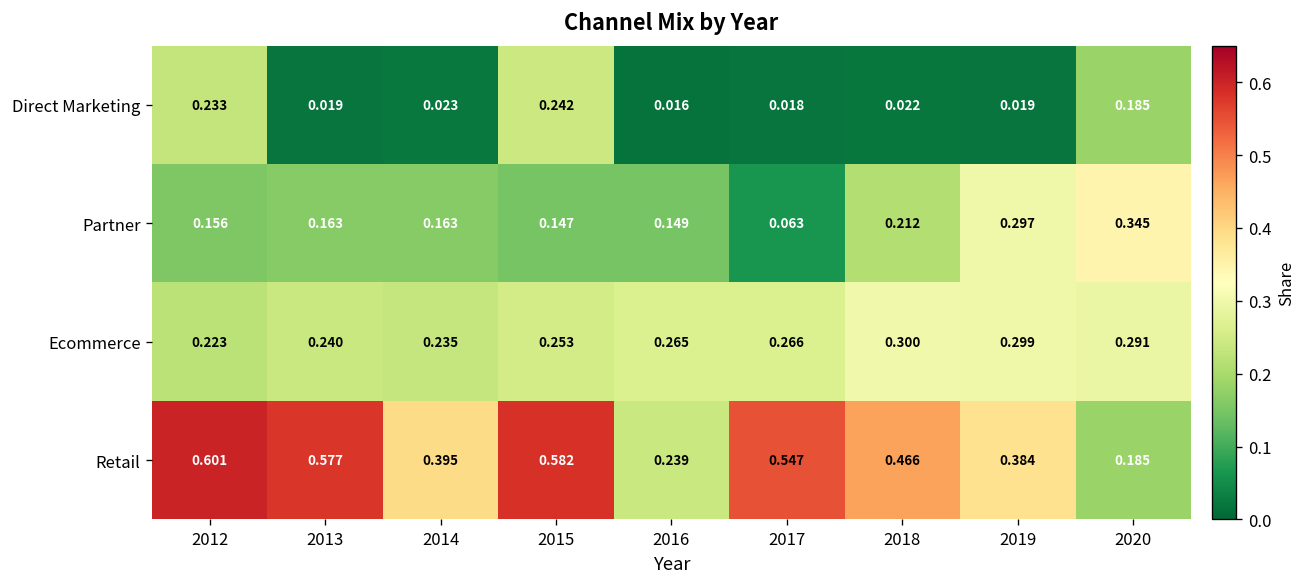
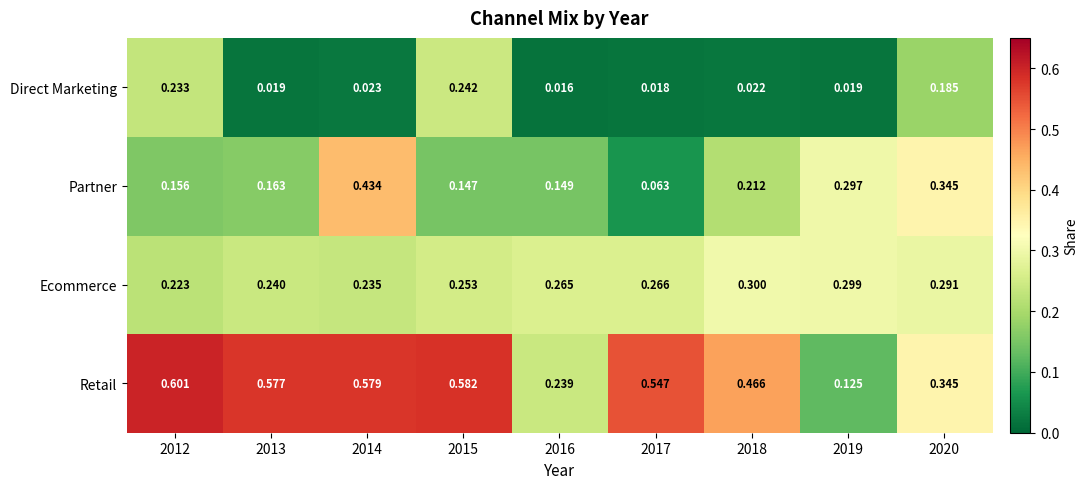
Partner, 2014: 0.163 -> 0.434
Retail, 2014: 0.395 -> 0.579
Retail, 2019: 0.384 -> 0.125
Retail, 2020: 0.185 -> 0.345
